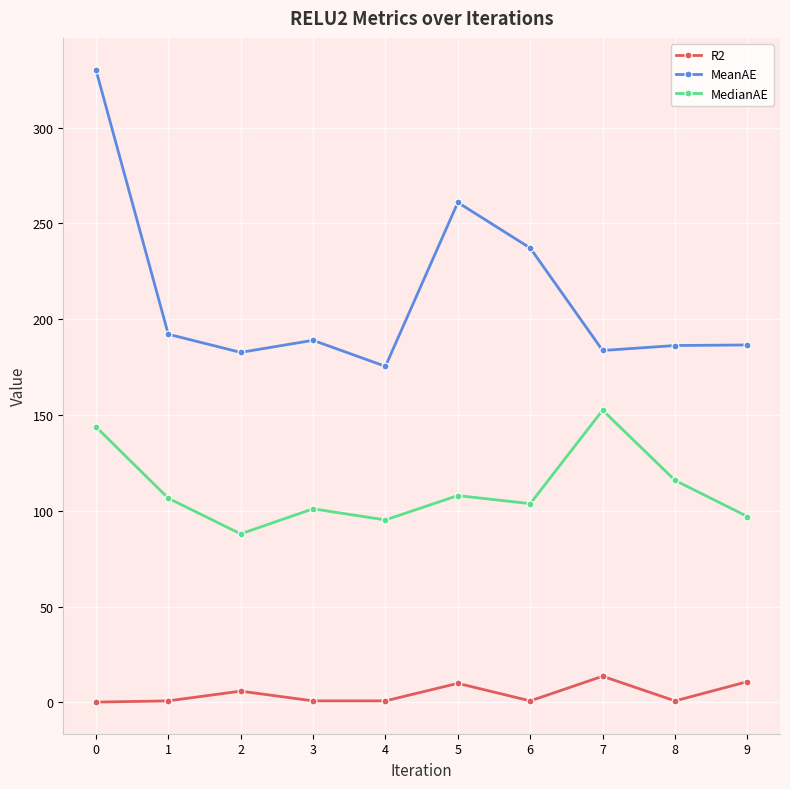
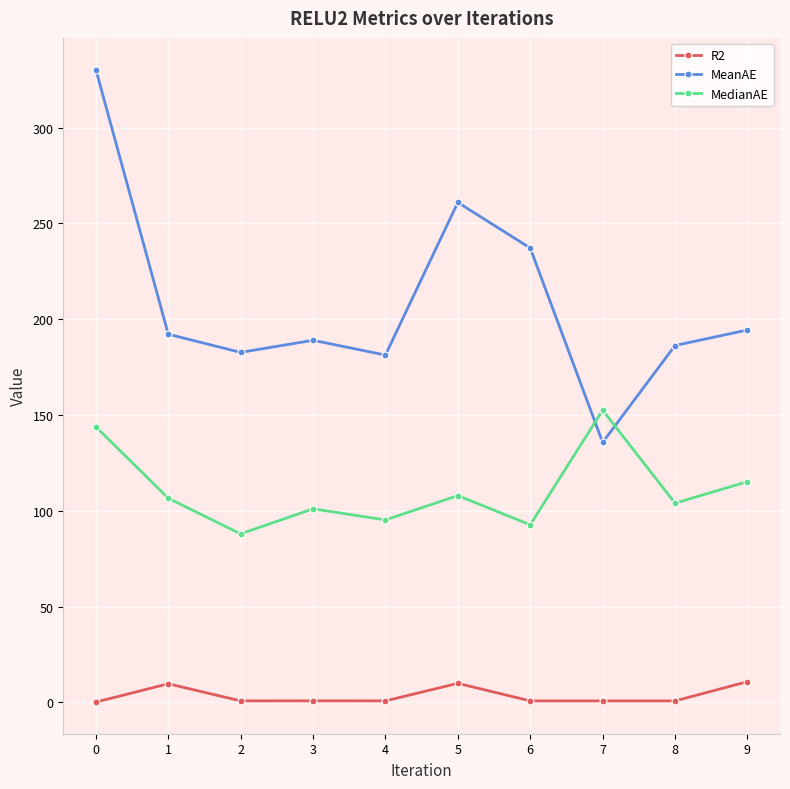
R2, 1: 1 -> 10
R2, 2: 6 -> 1
MeanAE, 4: 175 -> 181
MedianAE, 6: 104 -> 93
R2, 7: 14 -> 1
MeanAE, 7: 184 -> 136
MedianAE, 8: 116 -> 104
MeanAE, 9: 187 -> 194
MedianAE, 9: 97 -> 115
